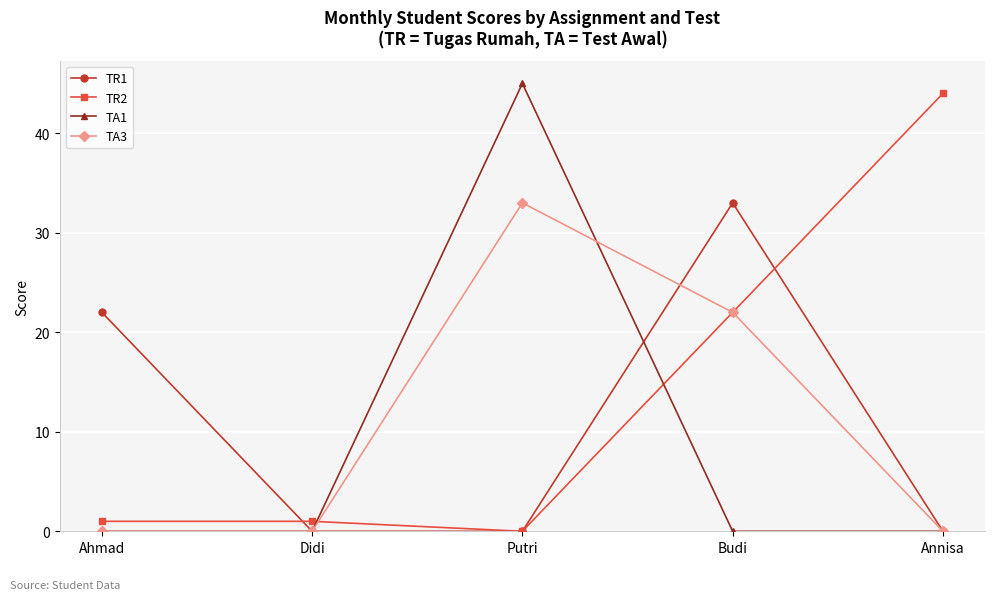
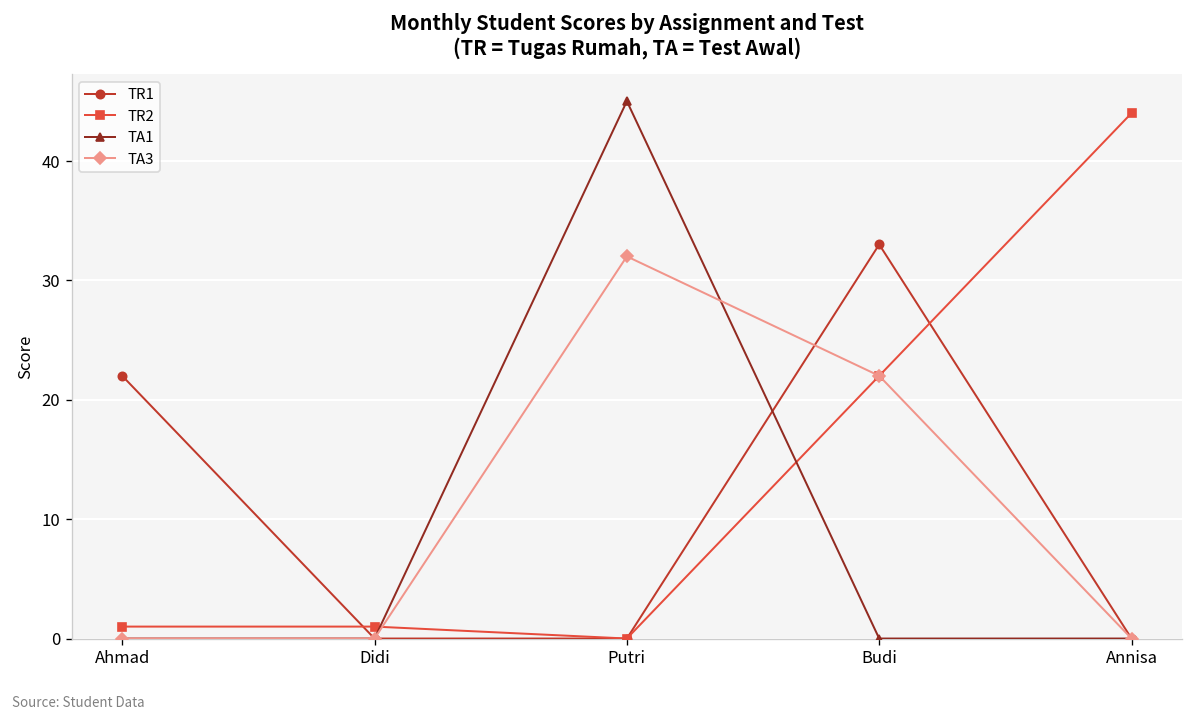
TA3, Putri: 33 -> 32
